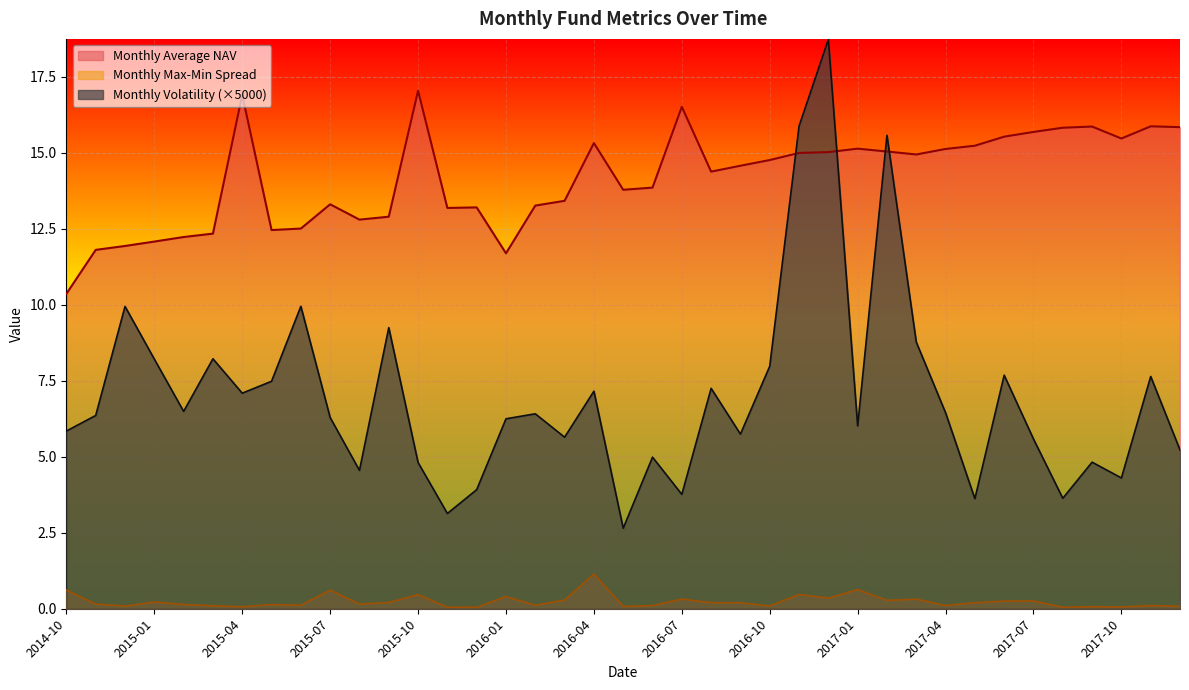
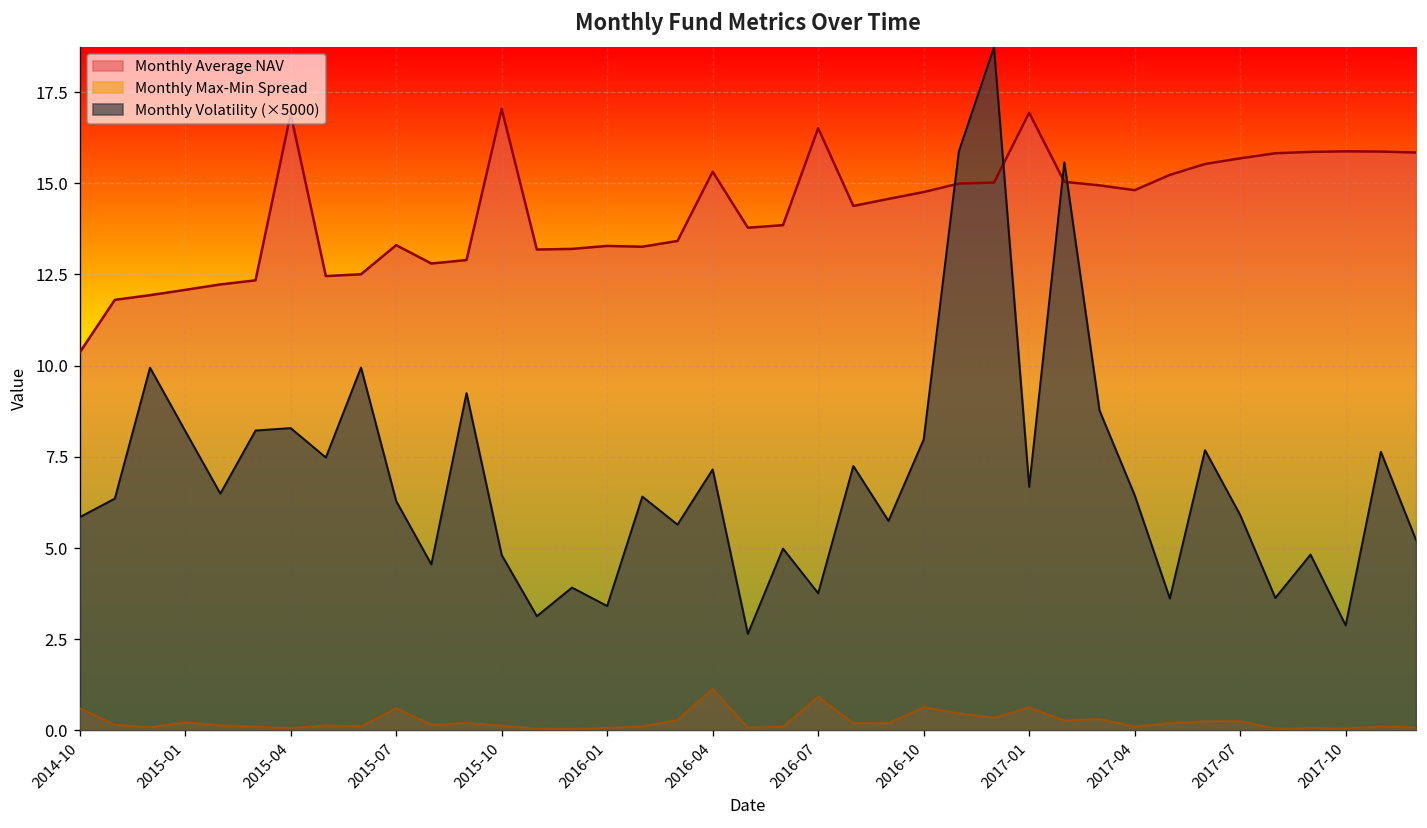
Monthly Volatility (×5000), 2015-04: 7.1 -> 8.3
Monthly Max-Min Spread, 2015-10: 0.5 -> 0.1
Monthly Average NAV, 2016-01: 11.7 -> 13.3
Monthly Max-Min Spread, 2016-01: 0.4 -> 0.1
Monthly Volatility (×5000), 2016-01: 6.2 -> 3.4
Monthly Max-Min Spread, 2016-07: 0.3 -> 0.9
Monthly Max-Min Spread, 2016-10: 0.1 -> 0.6
Monthly Average NAV, 2017-01: 15.1 -> 16.9
Monthly Volatility (×5000), 2017-01: 6.0 -> 6.7
Monthly Average NAV, 2017-04: 15.1 -> 14.8
Monthly Volatility (×5000), 2017-07: 5.6 -> 5.9
Monthly Average NAV, 2017-10: 15.5 -> 15.9
Monthly Volatility (×5000), 2017-10: 4.3 -> 2.9
